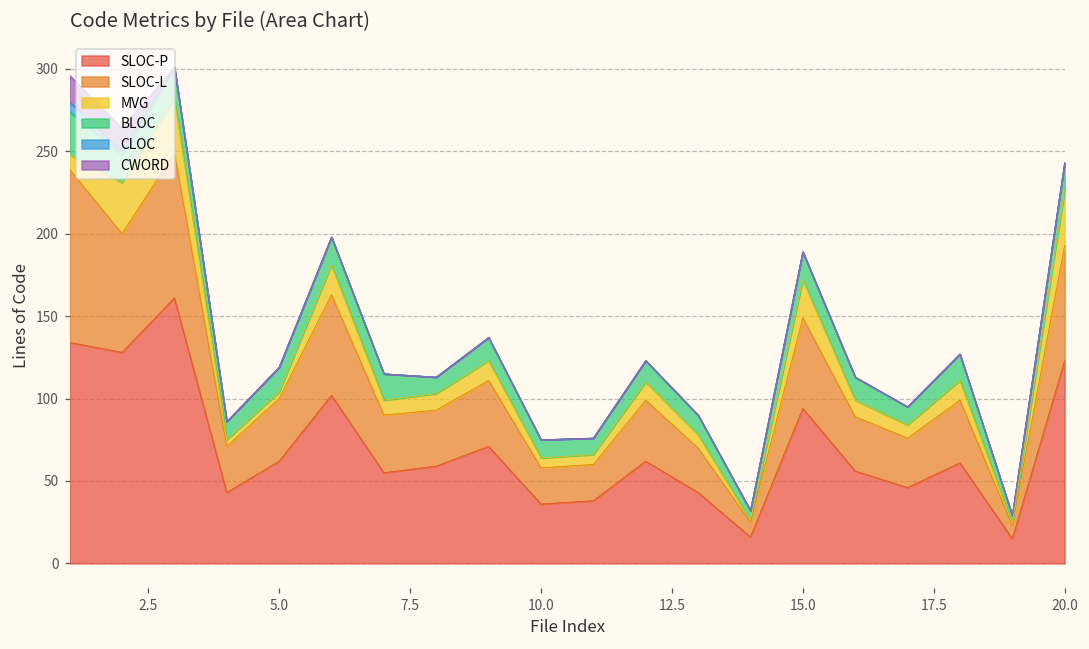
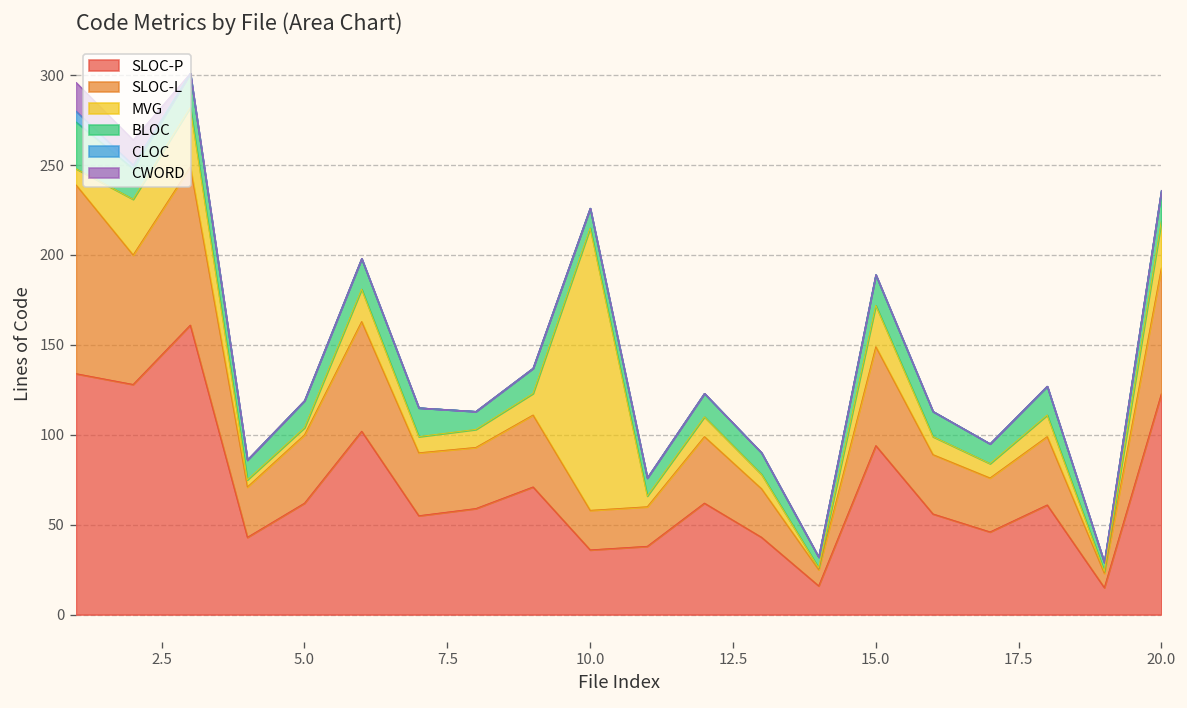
MVG, 10.0: 6 -> 157
MVG, 20.0: 33 -> 26
